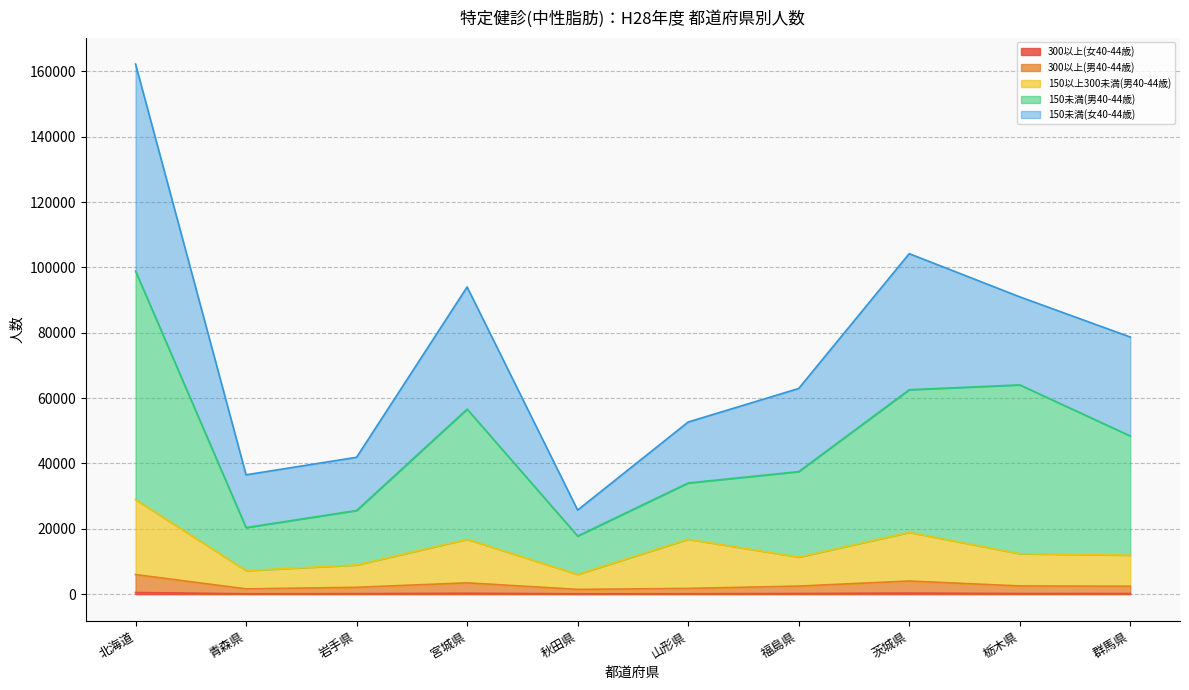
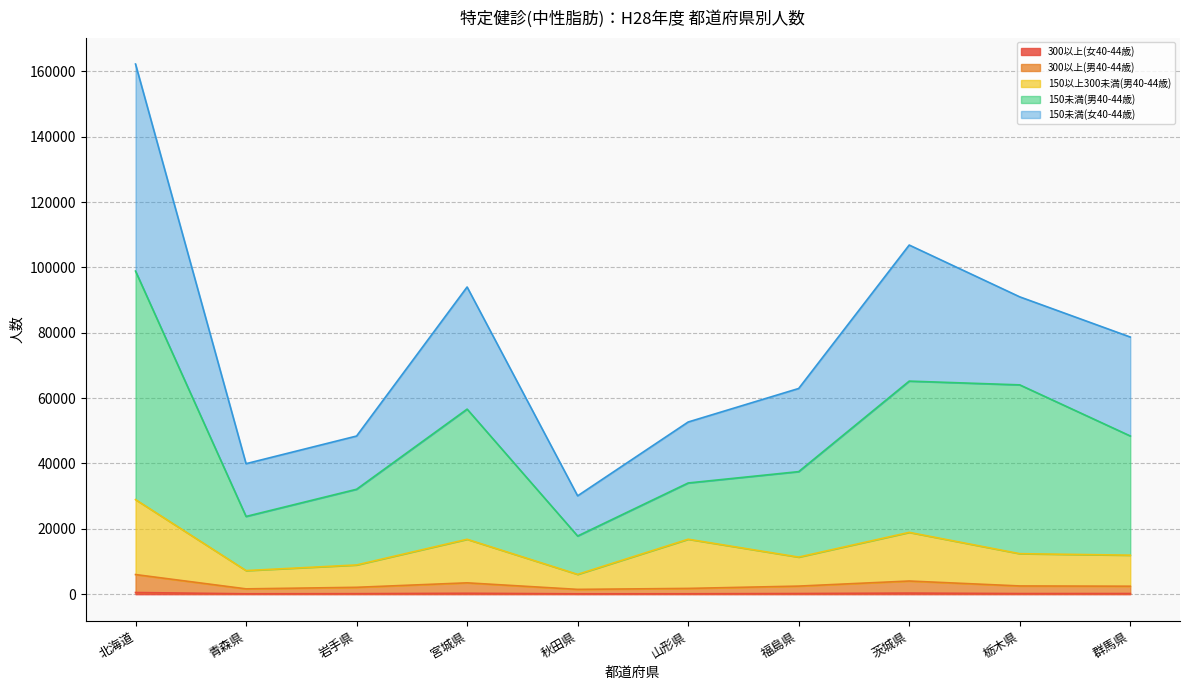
150未満(男40-44歳), 青森県: 13000 -> 17000
150未満(男40-44歳), 岩手県: 17000 -> 23000
150未満(女40-44歳), 秋田県: 8000 -> 12000
150未満(男40-44歳), 茨城県: 44000 -> 46000
